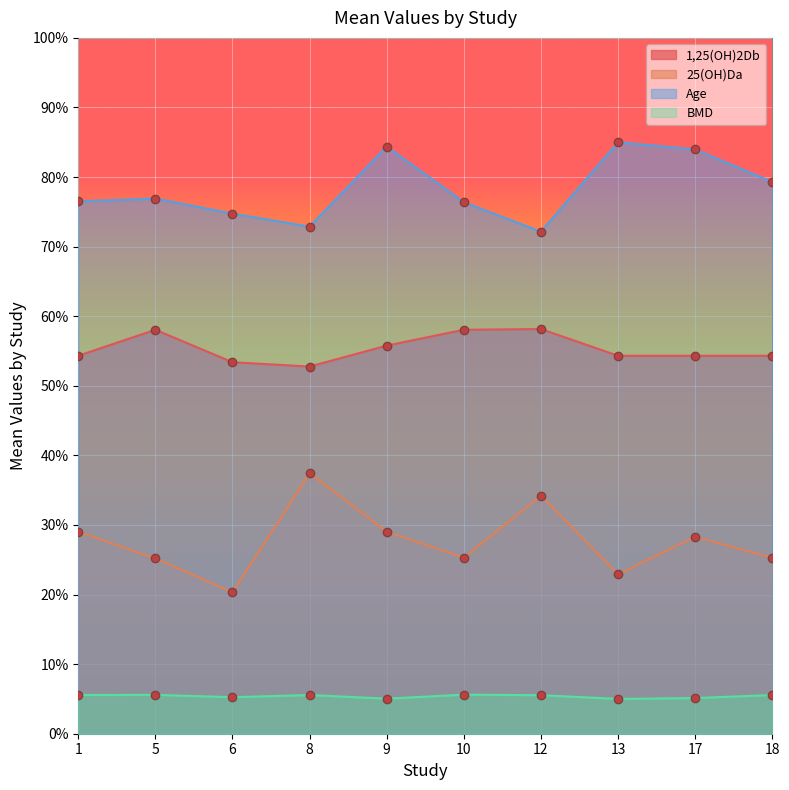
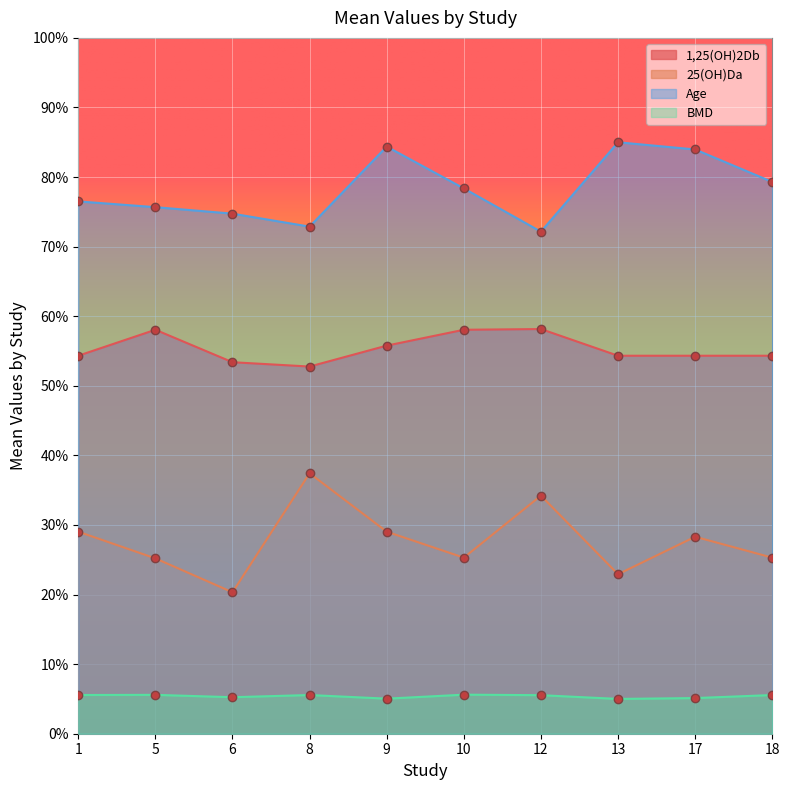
Age, 5: 77% -> 76%
Age, 10: 76% -> 78%
